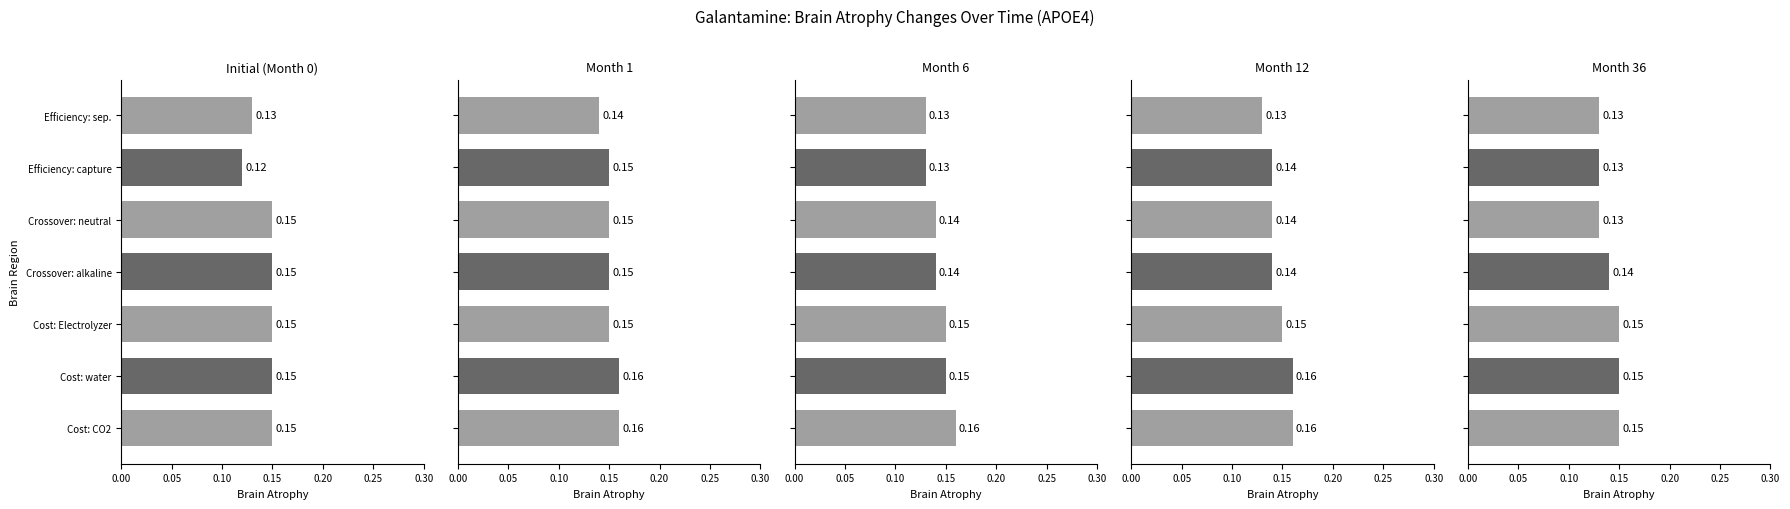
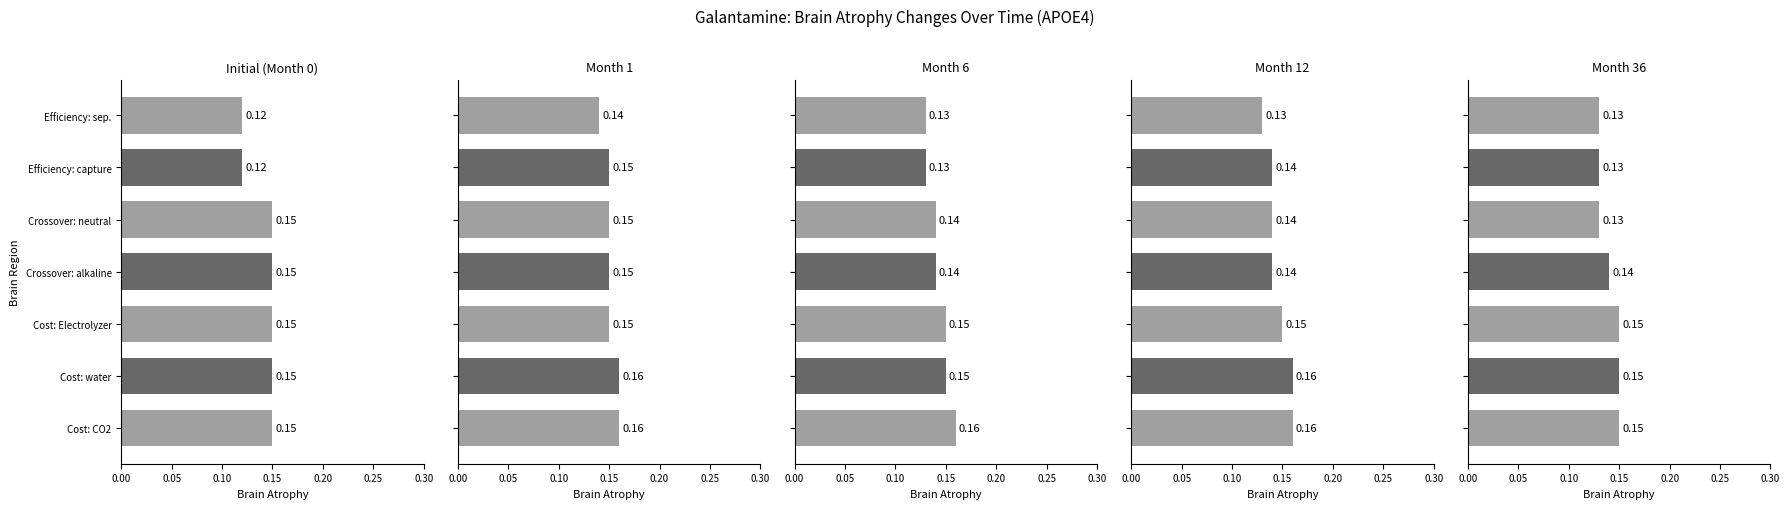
Initial (Month 0), Efficiency: sep.: 0.13 -> 0.12
